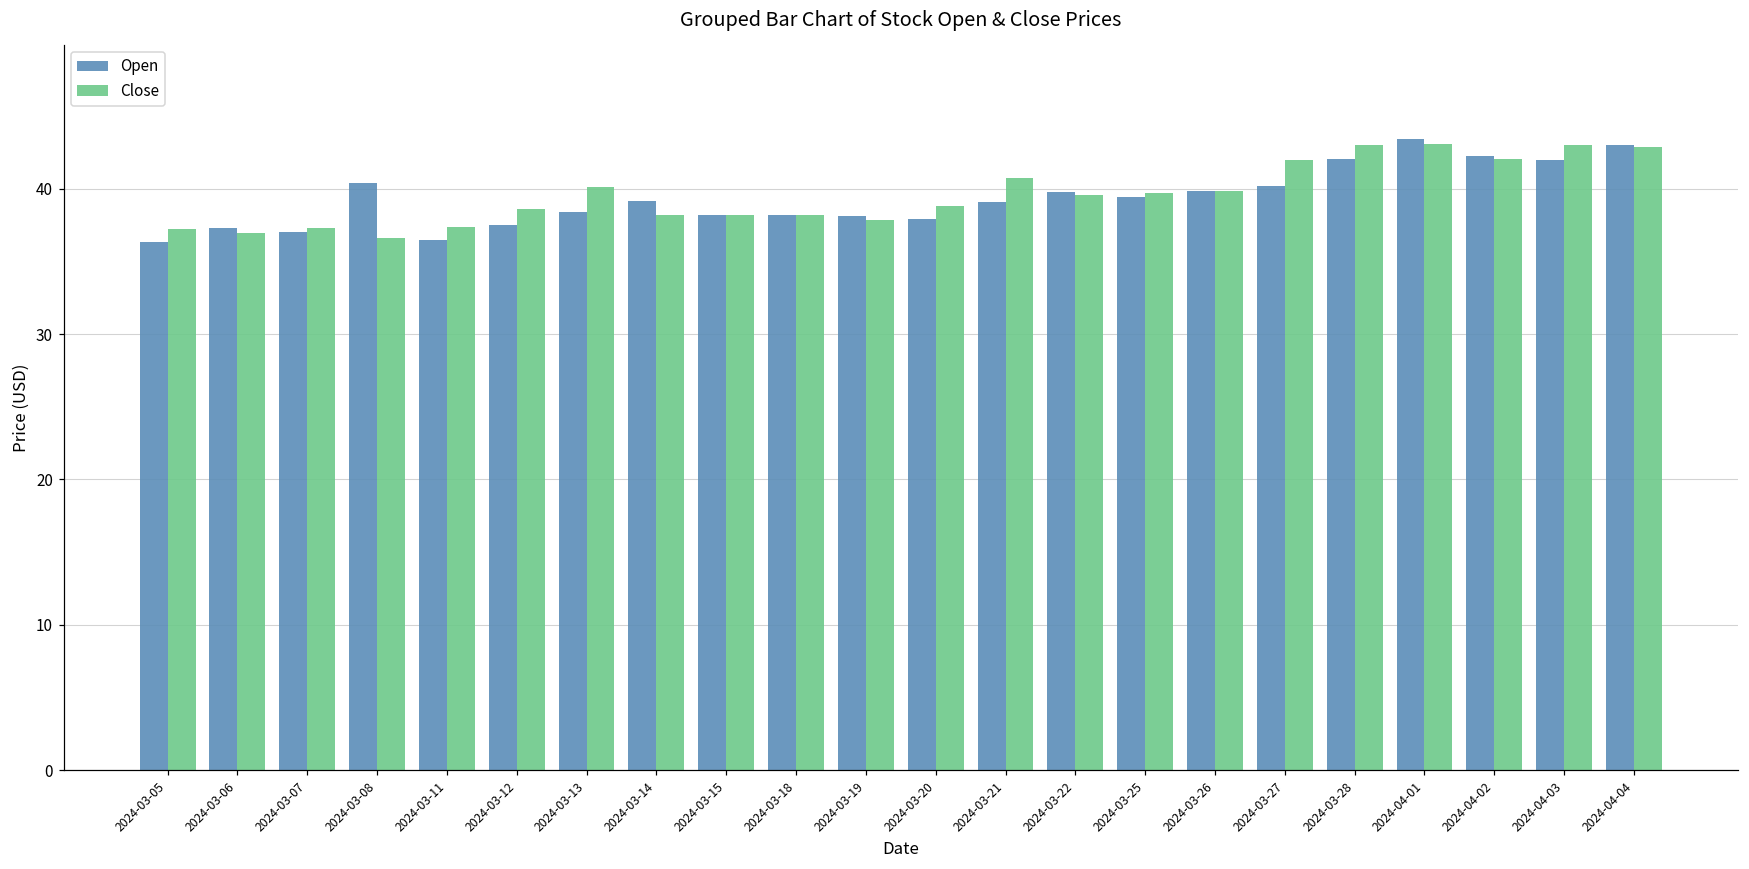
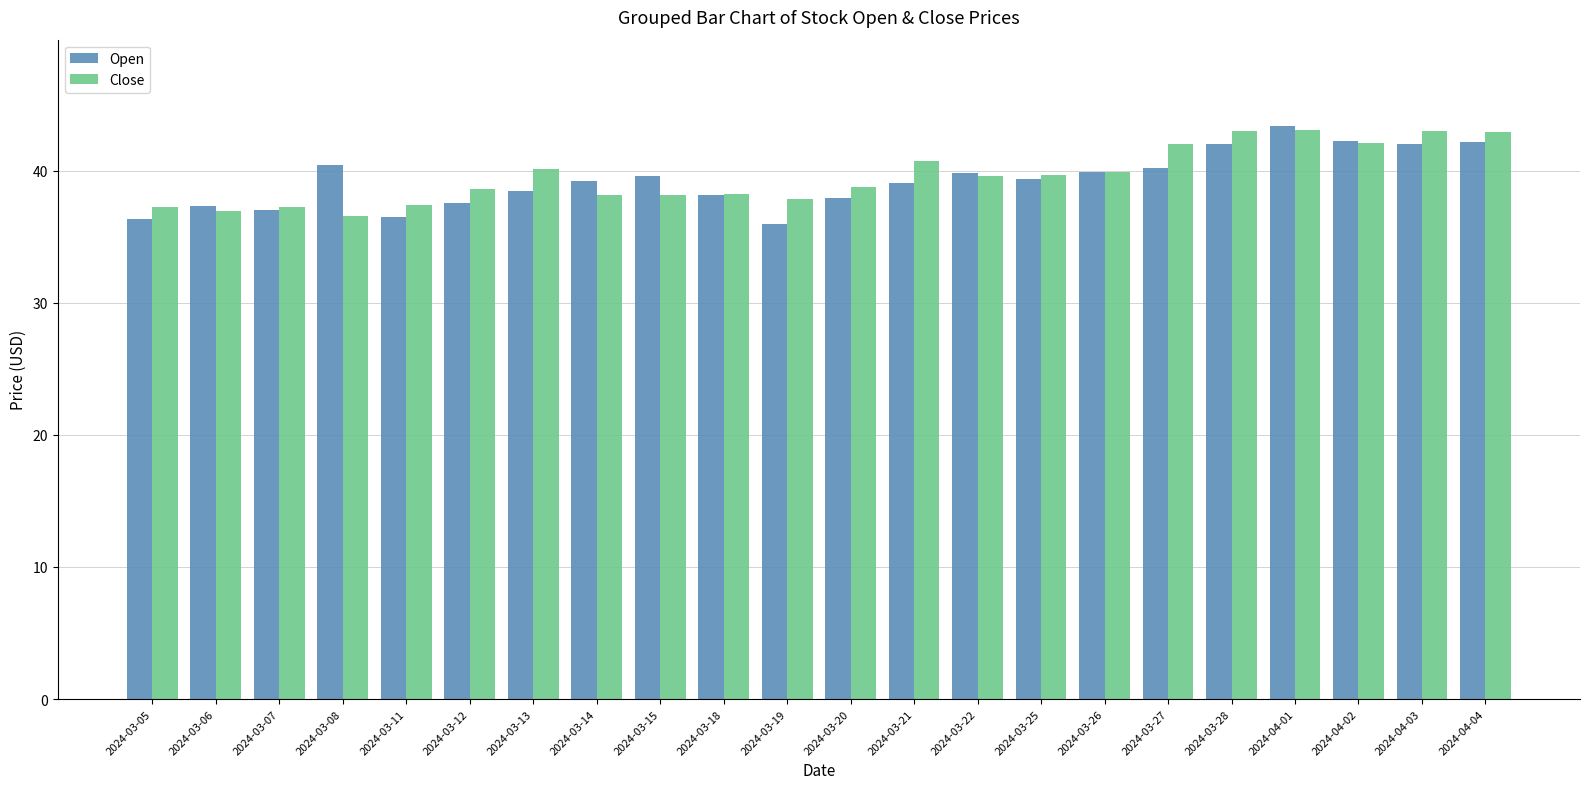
Open, 2024-03-15: 38.2 -> 39.6
Open, 2024-03-19: 38.1 -> 36.0
Open, 2024-04-04: 43.0 -> 42.1
